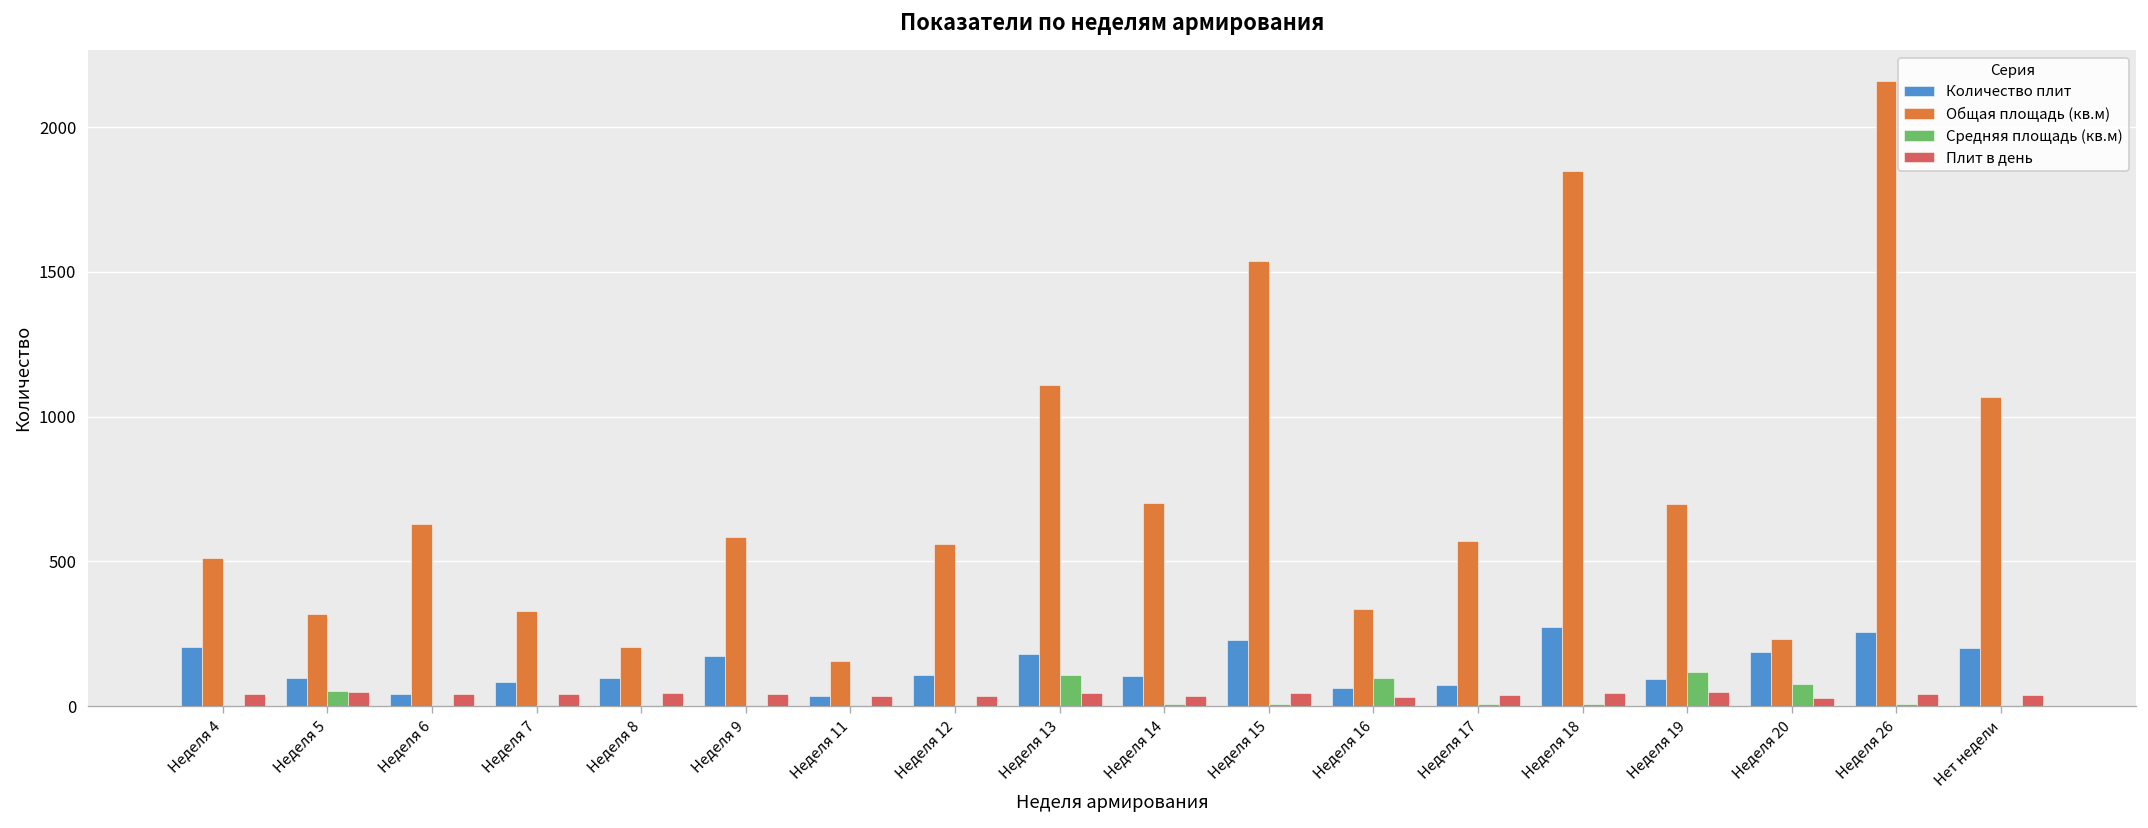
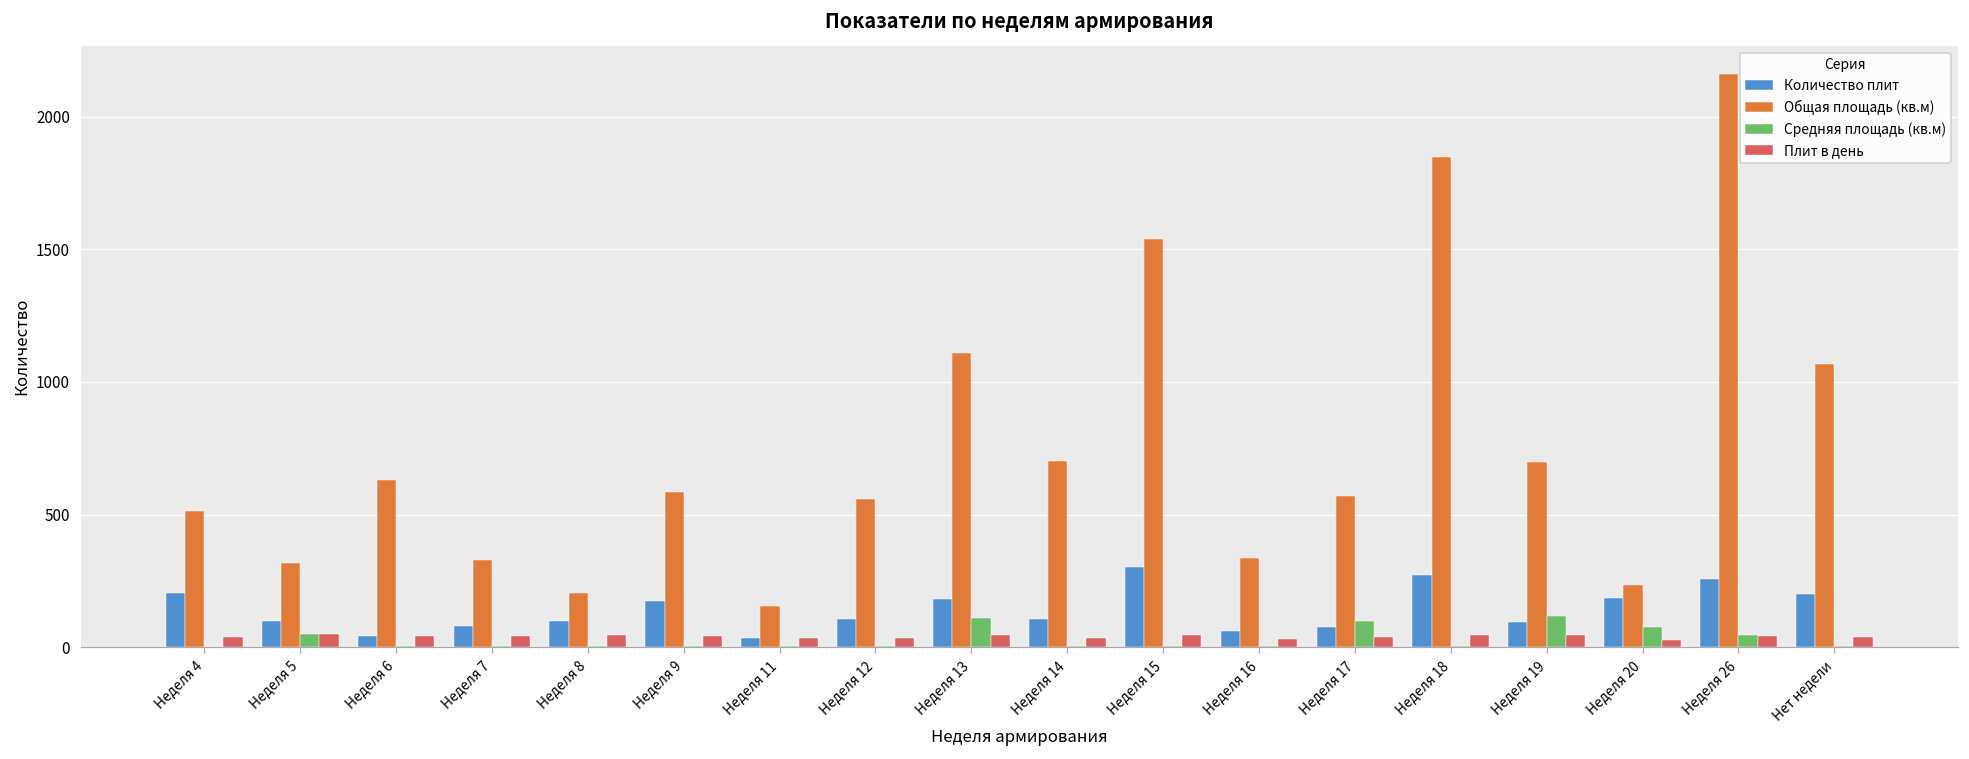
Количество плит, Неделя 15: 230 -> 300
Средняя площадь (кв.м), Неделя 16: 100 -> 10
Средняя площадь (кв.м), Неделя 17: 10 -> 100
Средняя площадь (кв.м), Неделя 26: 10 -> 50
